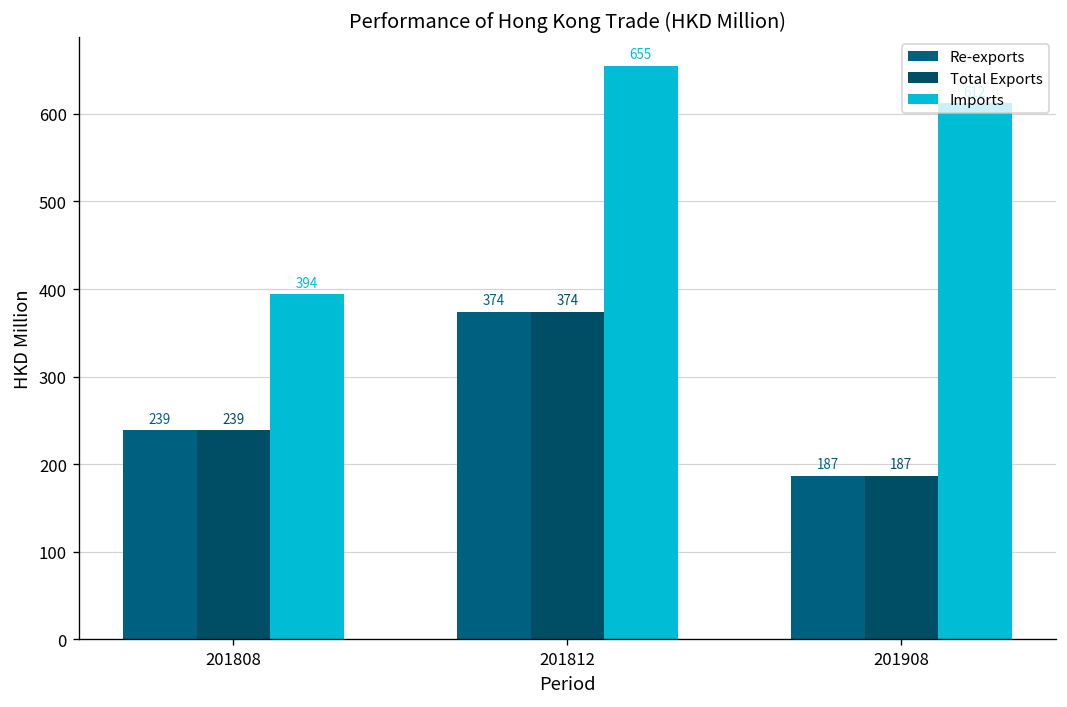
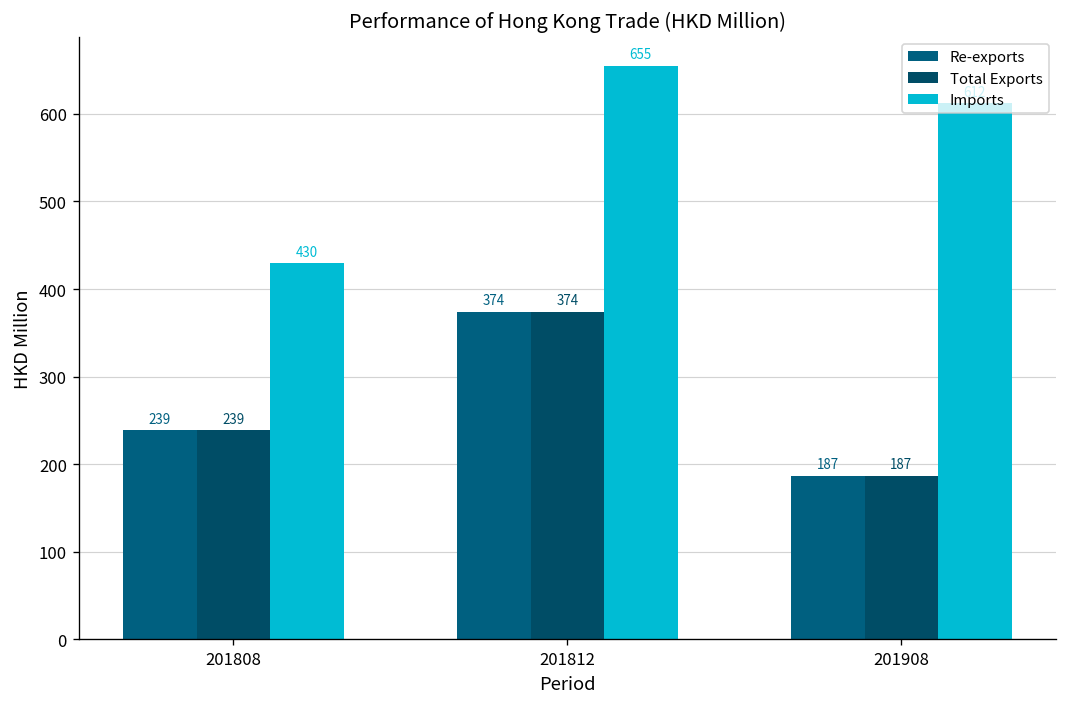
Imports, 201808: 394 -> 430
